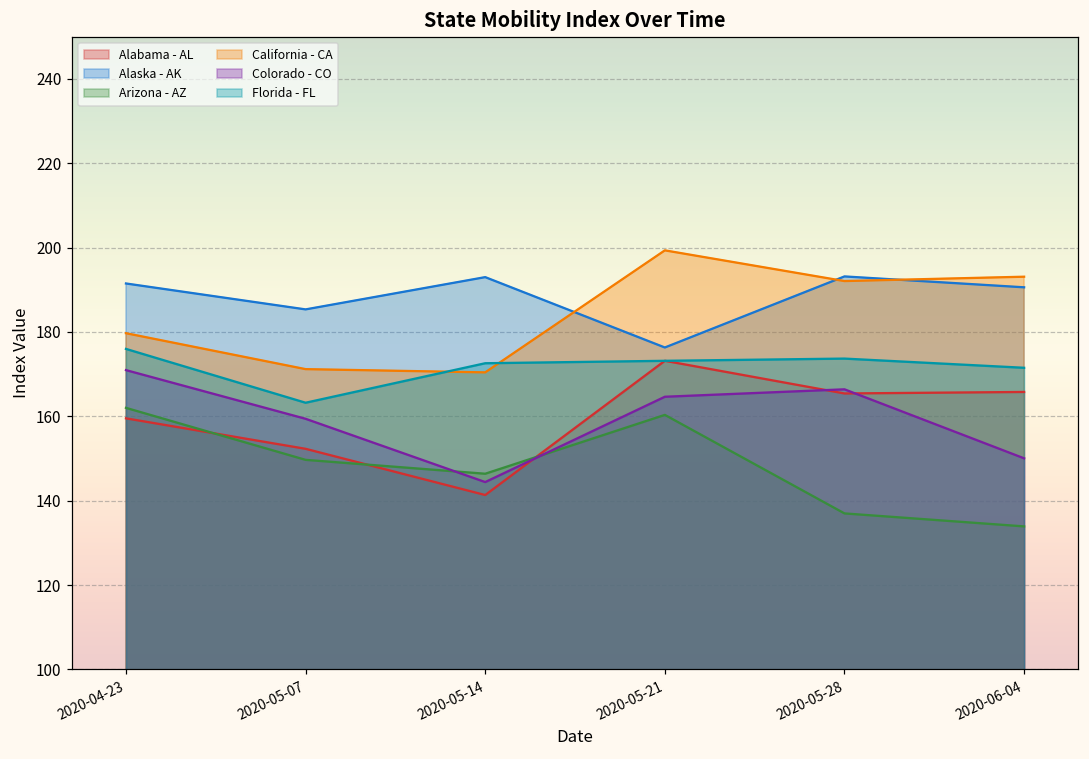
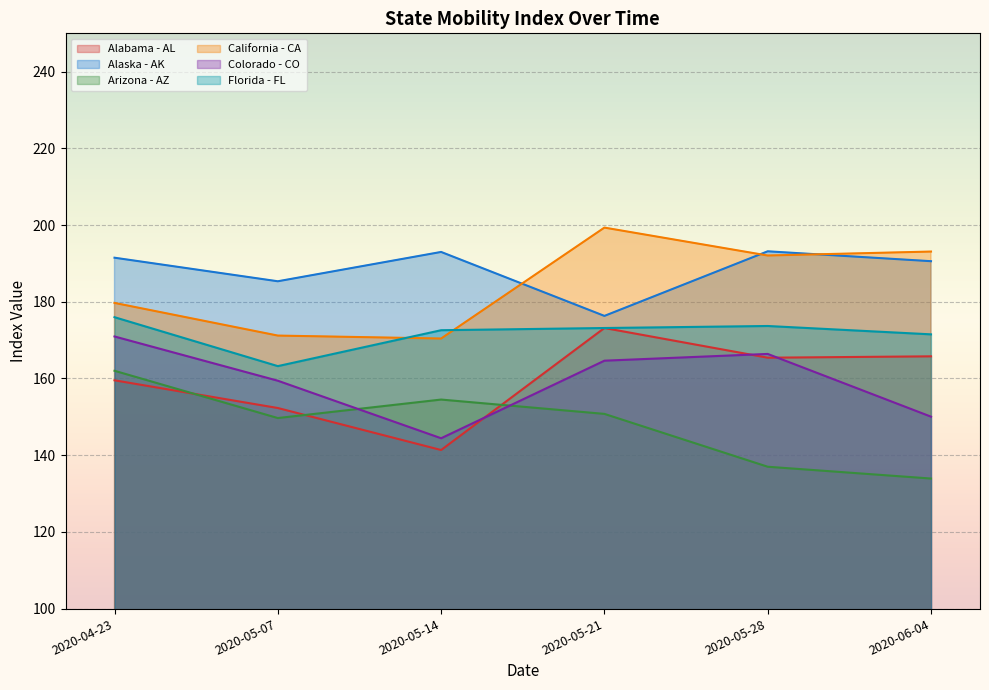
Arizona - AZ, 2020-05-14: 146 -> 155
Arizona - AZ, 2020-05-21: 160 -> 151
